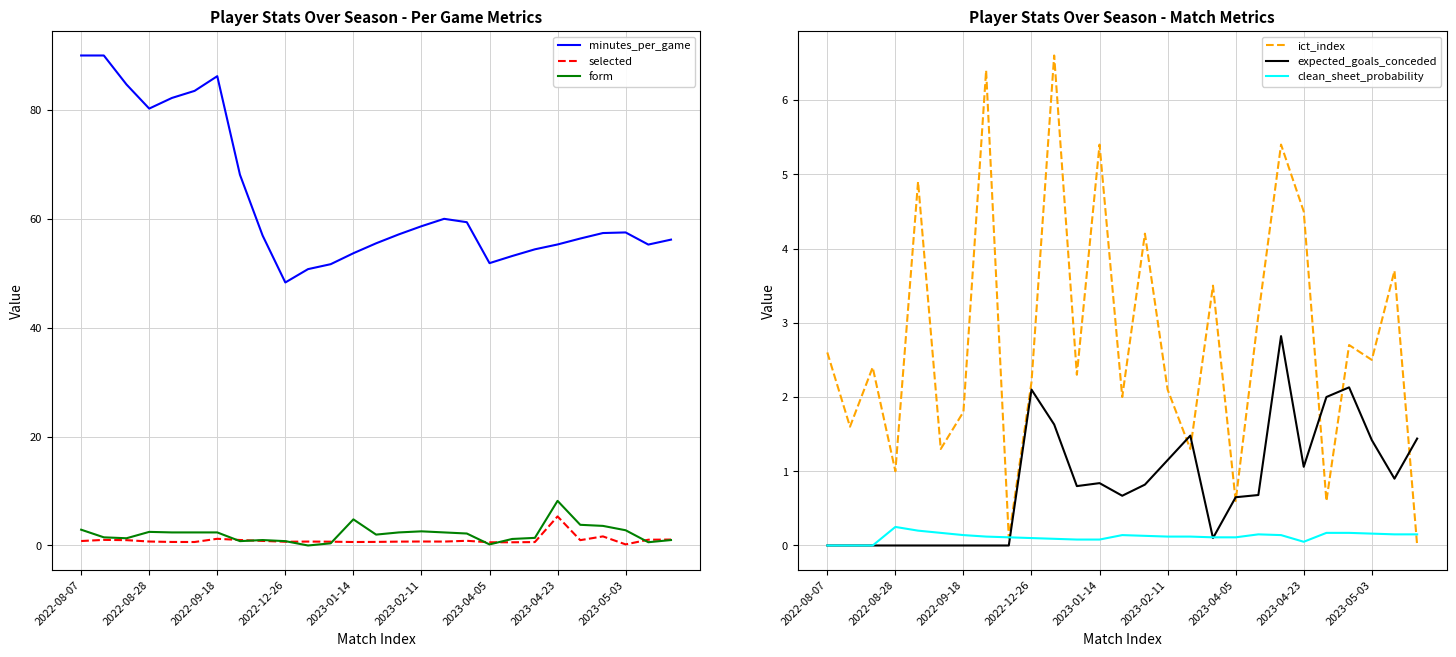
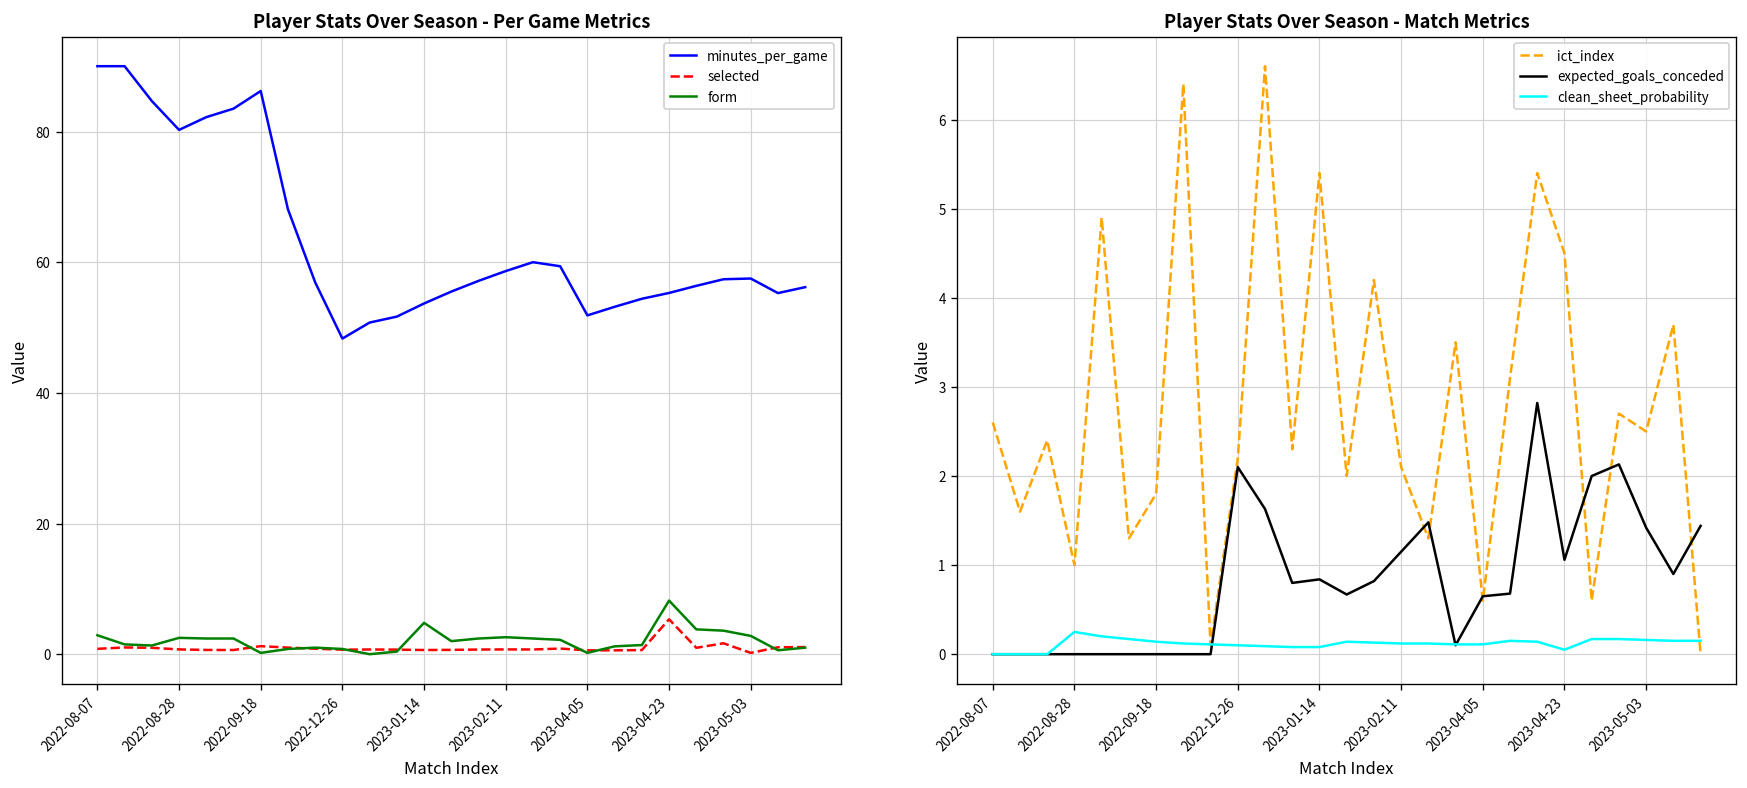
Player Stats Over Season - Per Game Metrics, form, 2022-09-18: 2 -> 0
